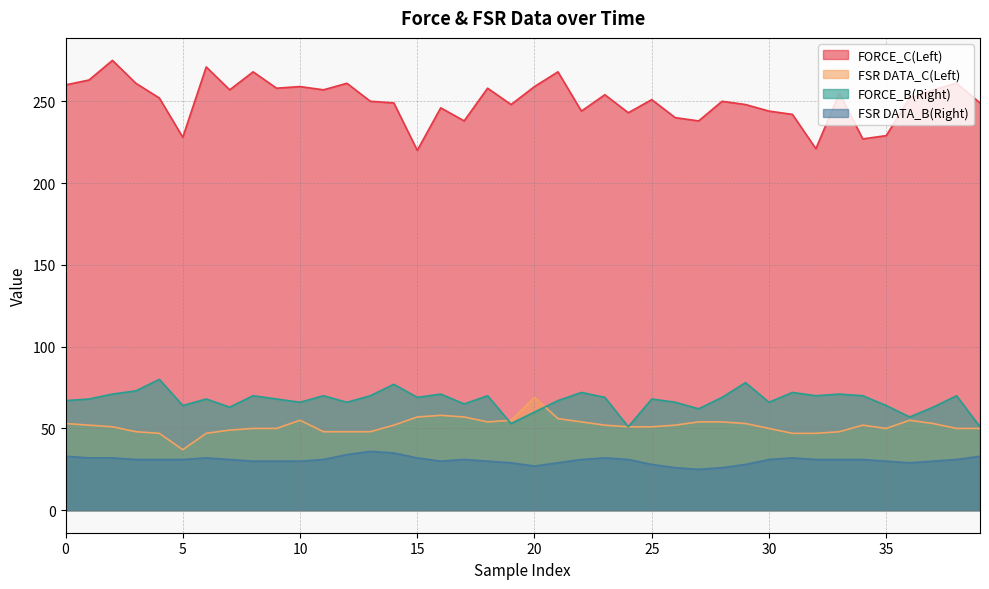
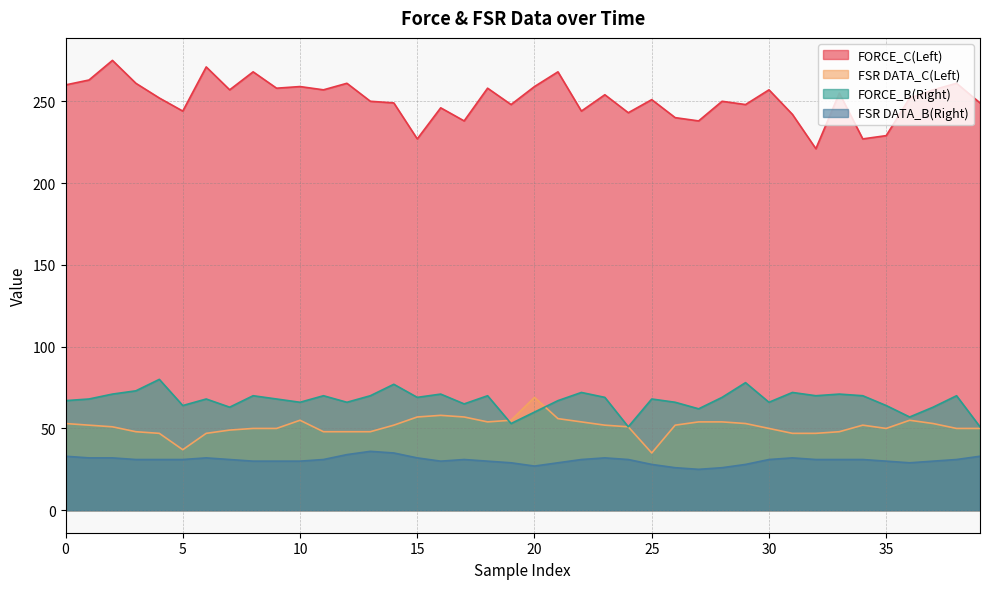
FORCE_C(Left), 5: 228 -> 244
FORCE_C(Left), 15: 220 -> 227
FSR DATA_C(Left), 25: 51 -> 35
FORCE_C(Left), 30: 244 -> 257
